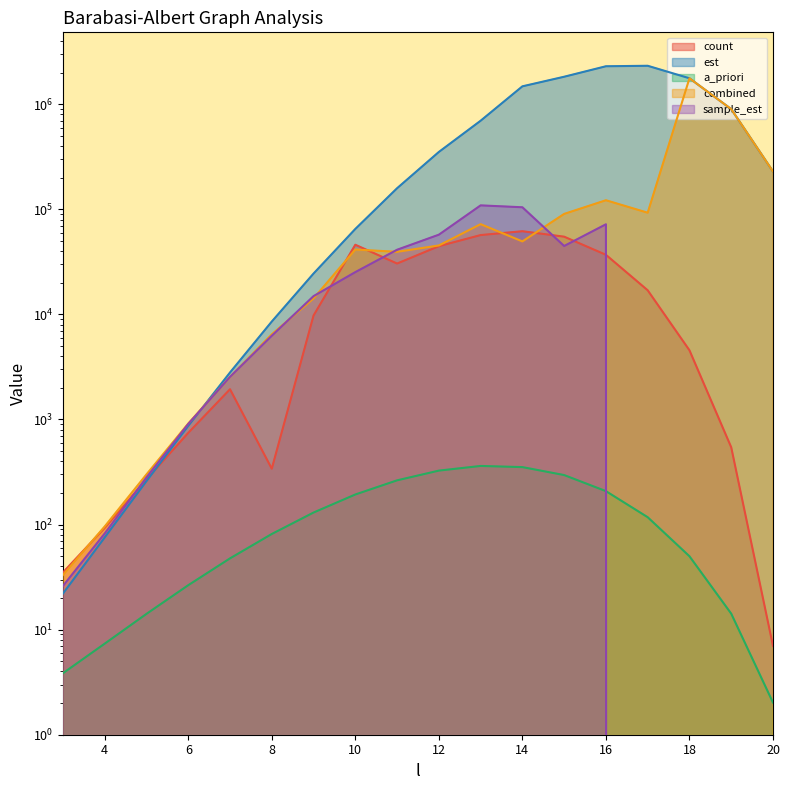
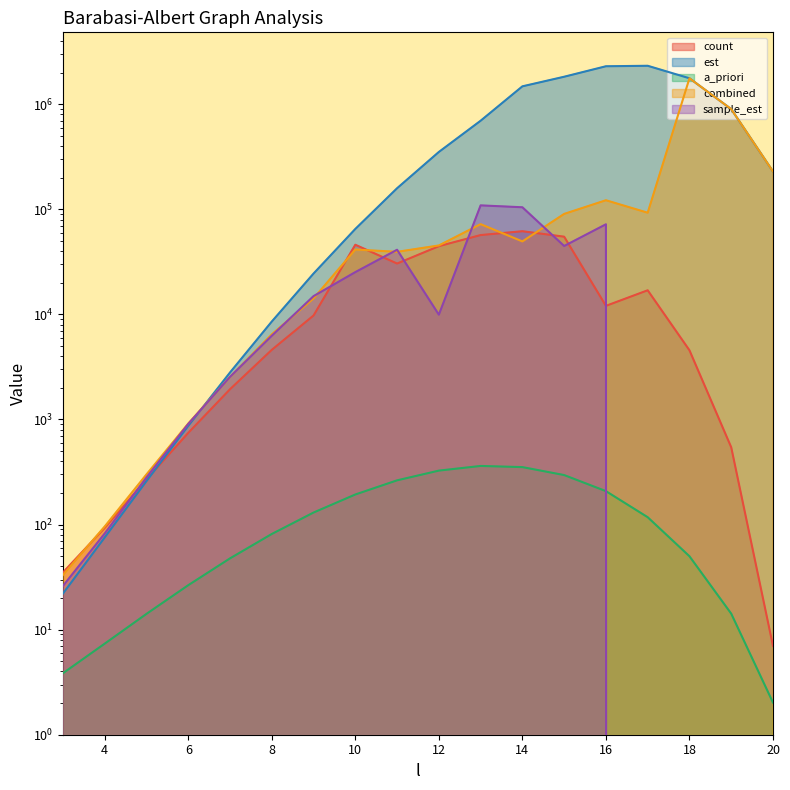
count, 8: 340 -> 5000
sample_est, 12: 60000 -> 10000
count, 16: 37000 -> 12000
